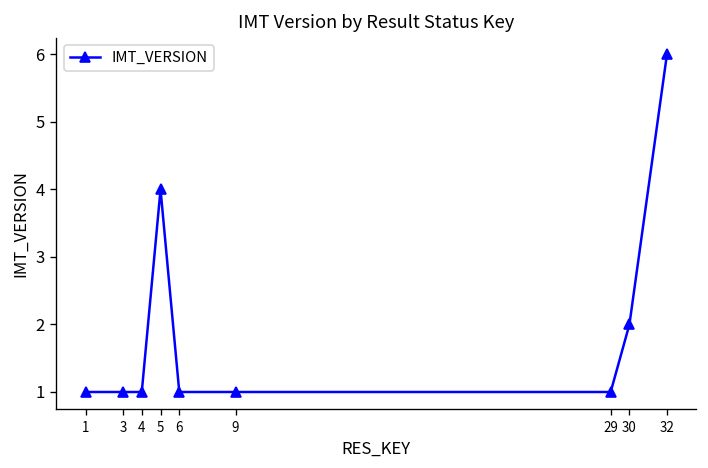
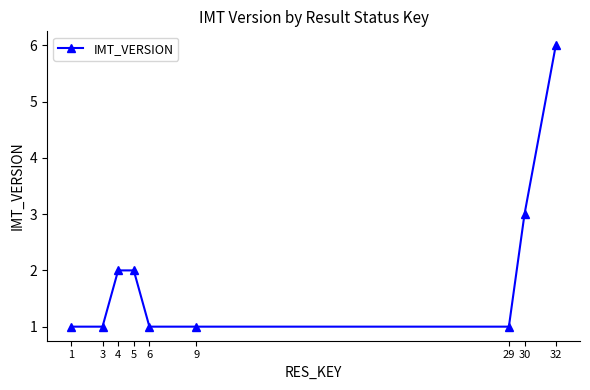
4: 1 -> 2
5: 4 -> 2
30: 2 -> 3
